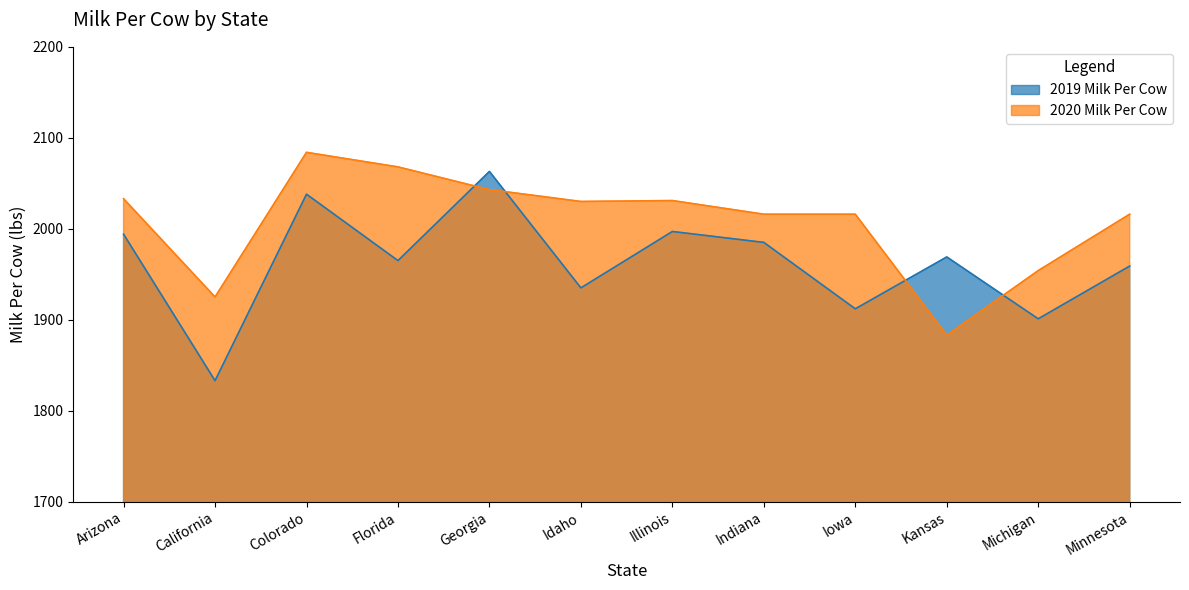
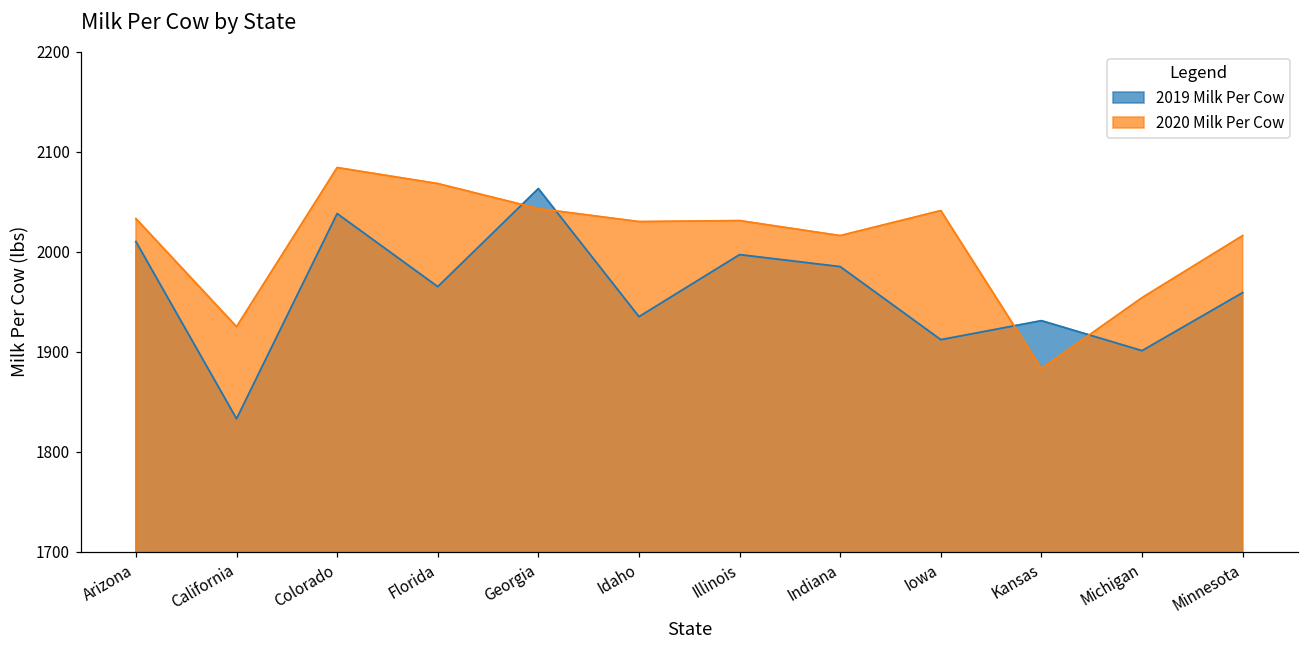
2019 Milk Per Cow, Arizona: 1990 -> 2010
2020 Milk Per Cow, Iowa: 2020 -> 2040
2019 Milk Per Cow, Kansas: 1970 -> 1930
